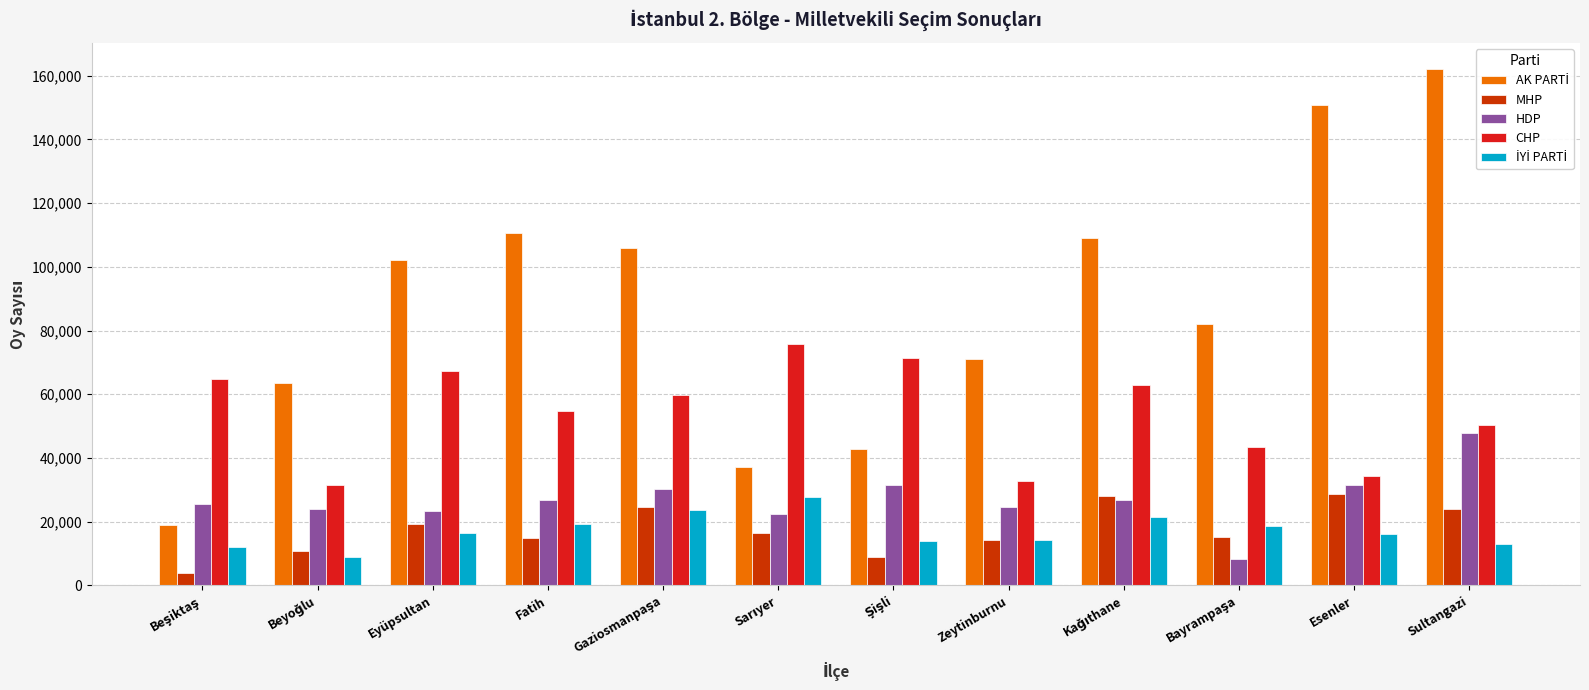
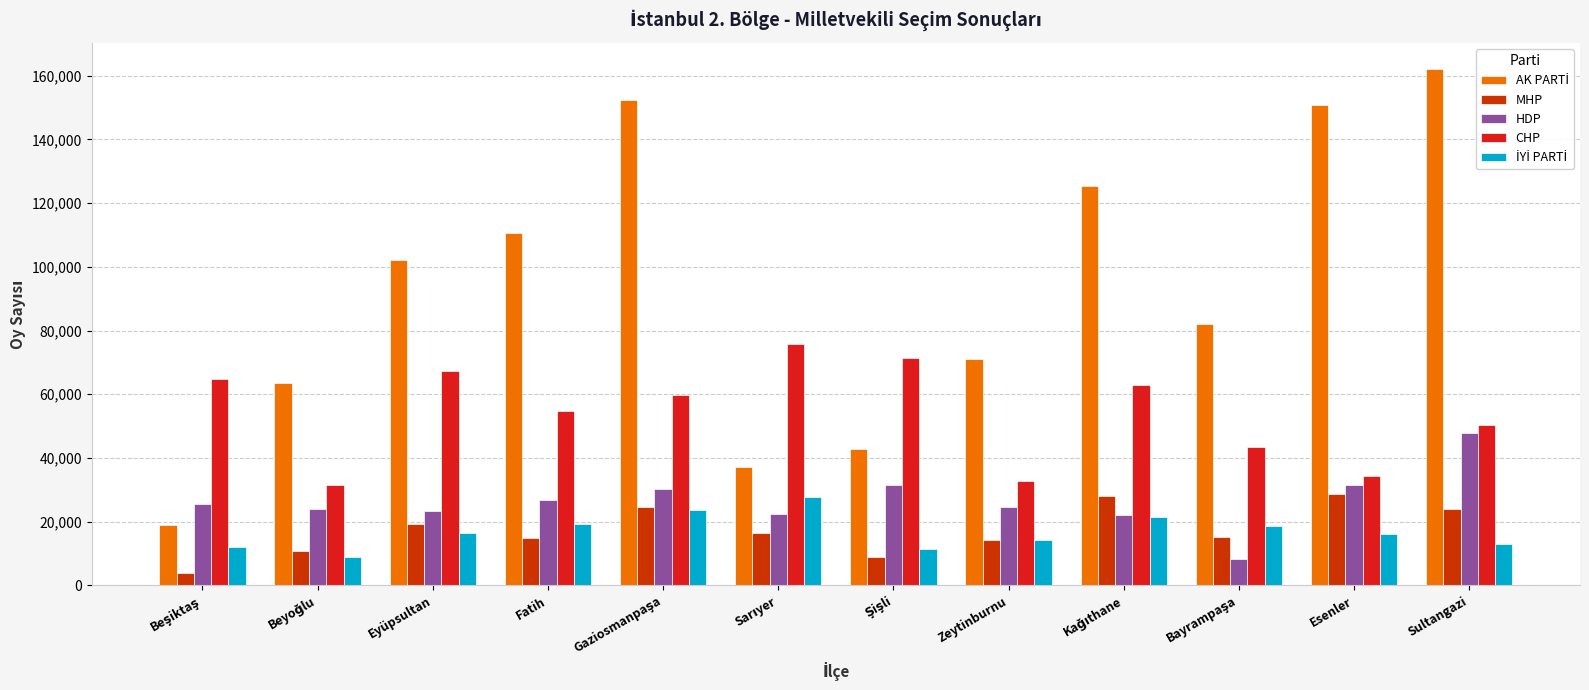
AK PARTİ, Gaziosmanpaşa: 106,000 -> 152,000
İYİ PARTİ, Şişli: 14,000 -> 11,000
AK PARTİ, Kağıthane: 109,000 -> 125,000
HDP, Kağıthane: 27,000 -> 22,000
